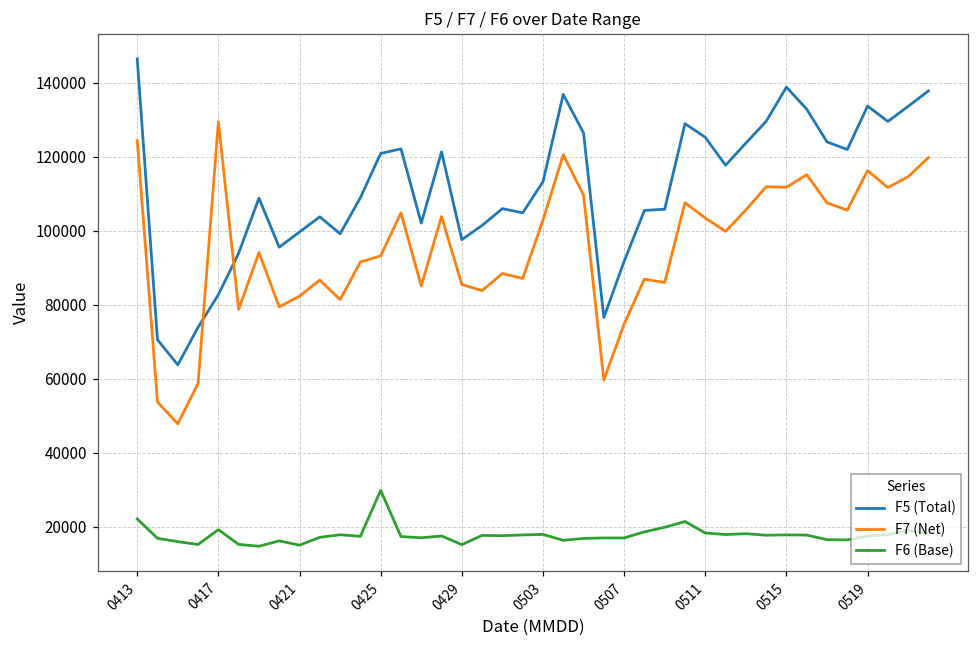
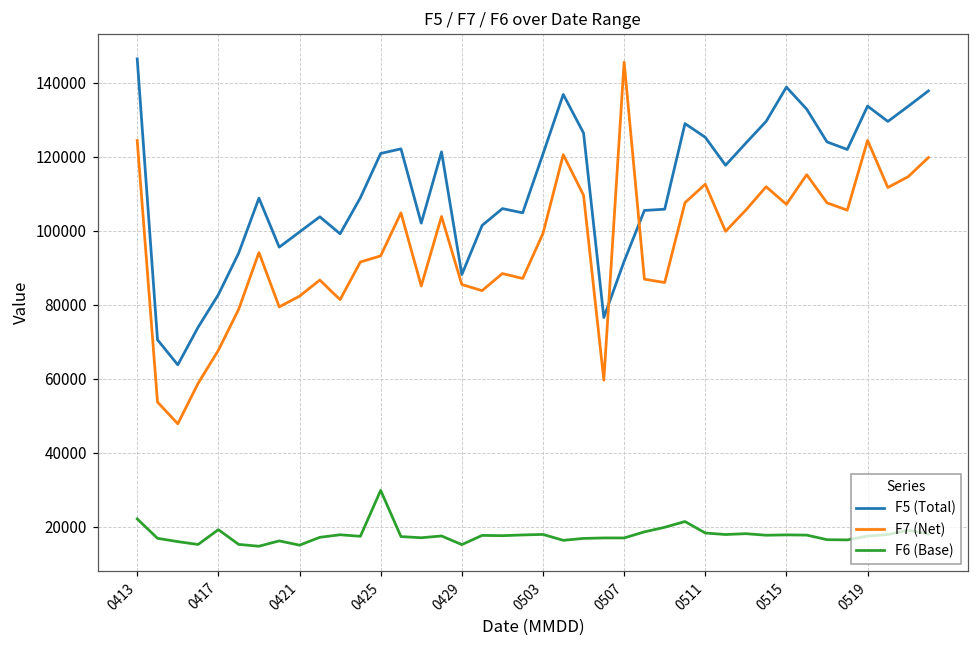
F7 (Net), 0417: 129000 -> 68000
F5 (Total), 0429: 98000 -> 88000
F5 (Total), 0503: 113000 -> 121000
F7 (Net), 0503: 103000 -> 99000
F7 (Net), 0507: 75000 -> 146000
F7 (Net), 0511: 103000 -> 113000
F7 (Net), 0515: 112000 -> 107000
F7 (Net), 0519: 116000 -> 124000
